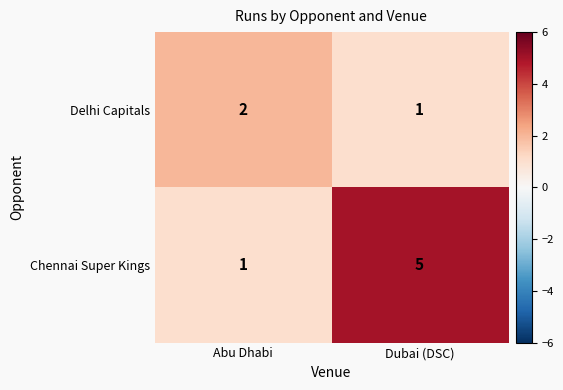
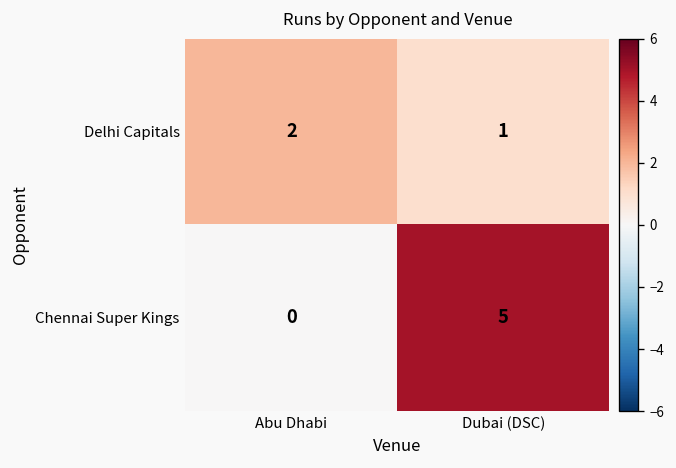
Chennai Super Kings, Abu Dhabi: 1 -> 0
